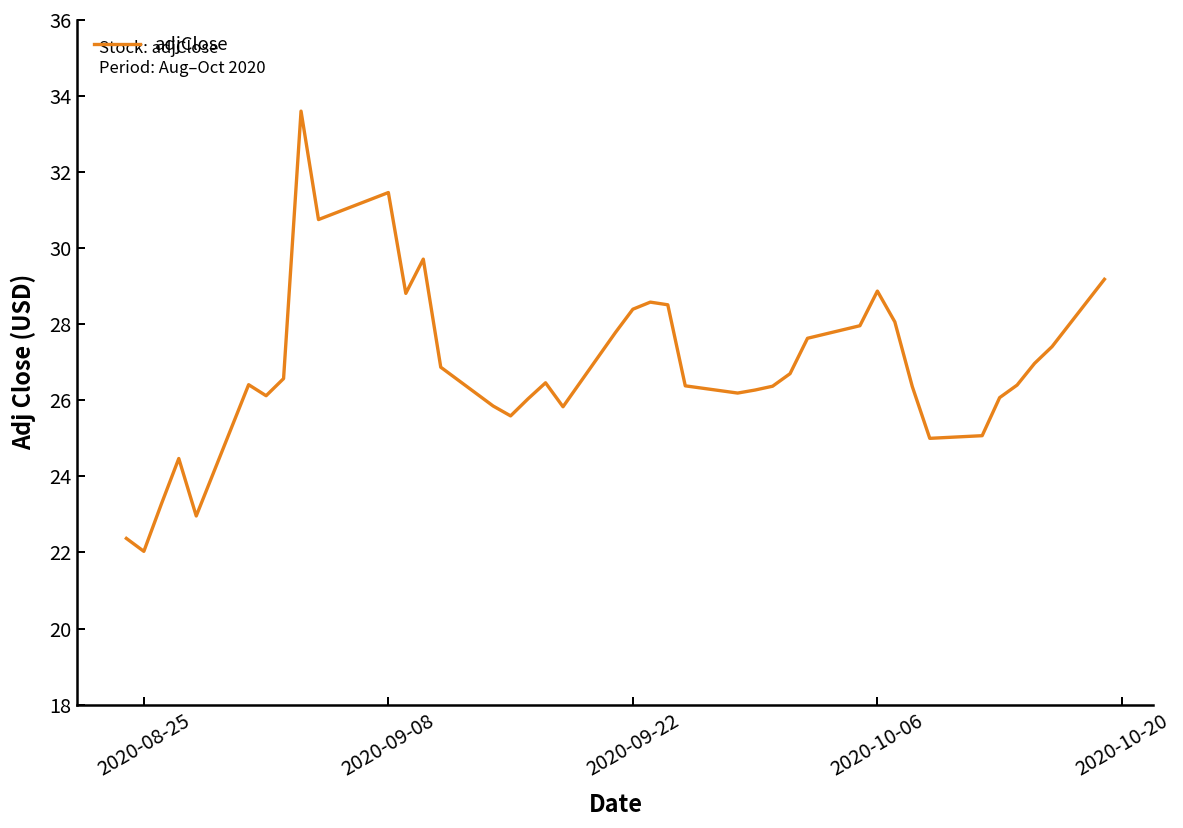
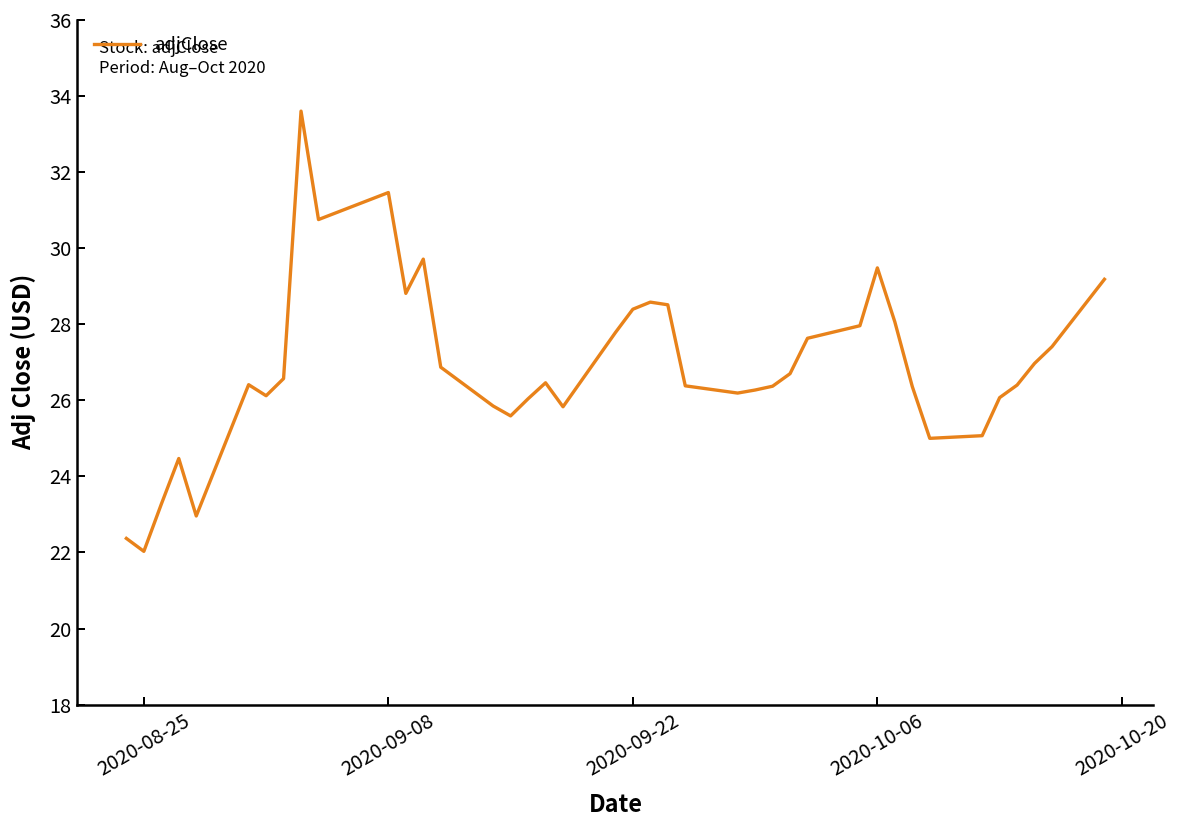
2020-10-06: 28.9 -> 29.5
